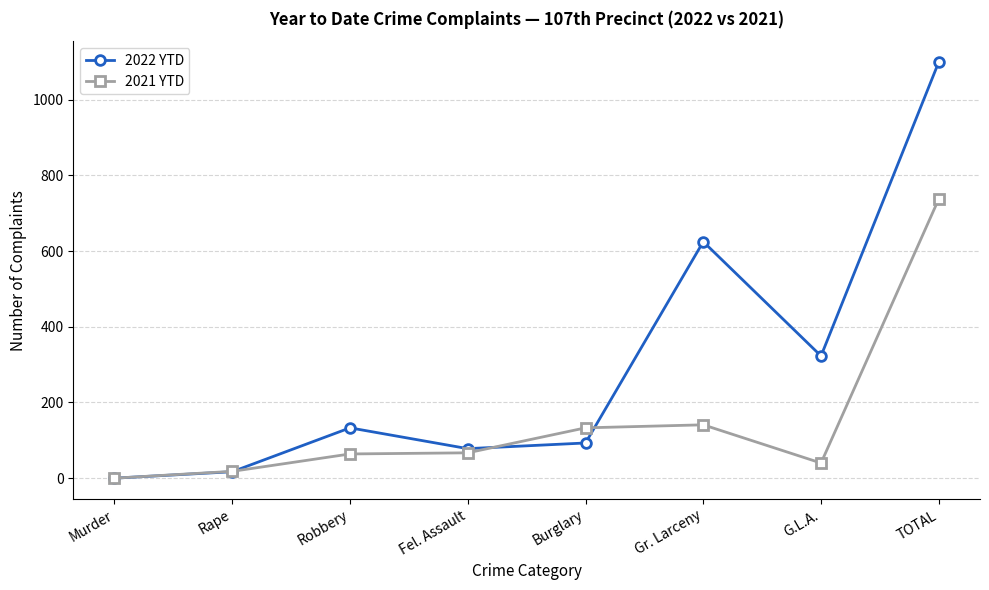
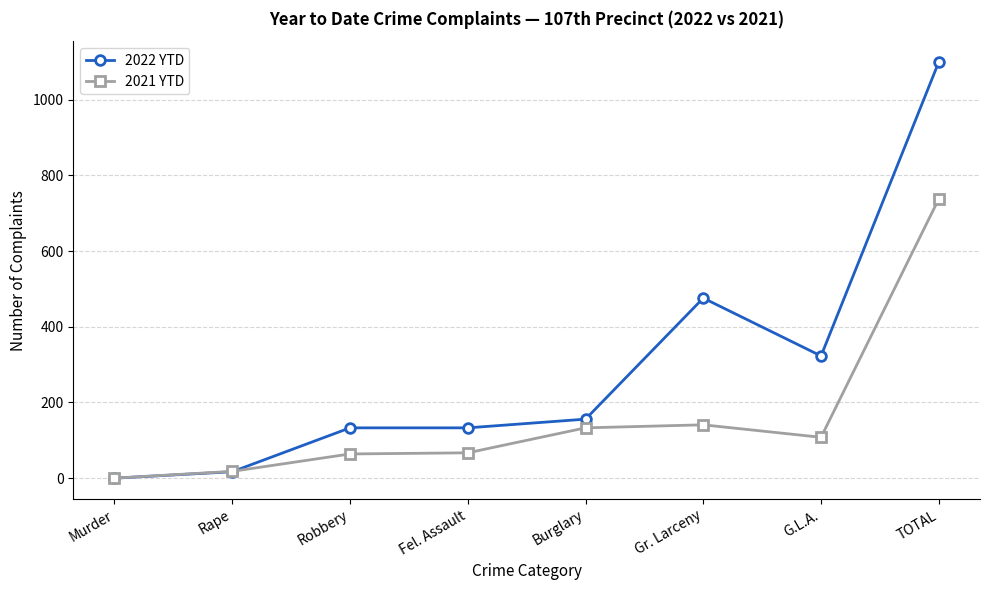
2022 YTD, Fel. Assault: 80 -> 130
2022 YTD, Burglary: 90 -> 160
2022 YTD, Gr. Larceny: 630 -> 480
2021 YTD, G.L.A.: 40 -> 110
